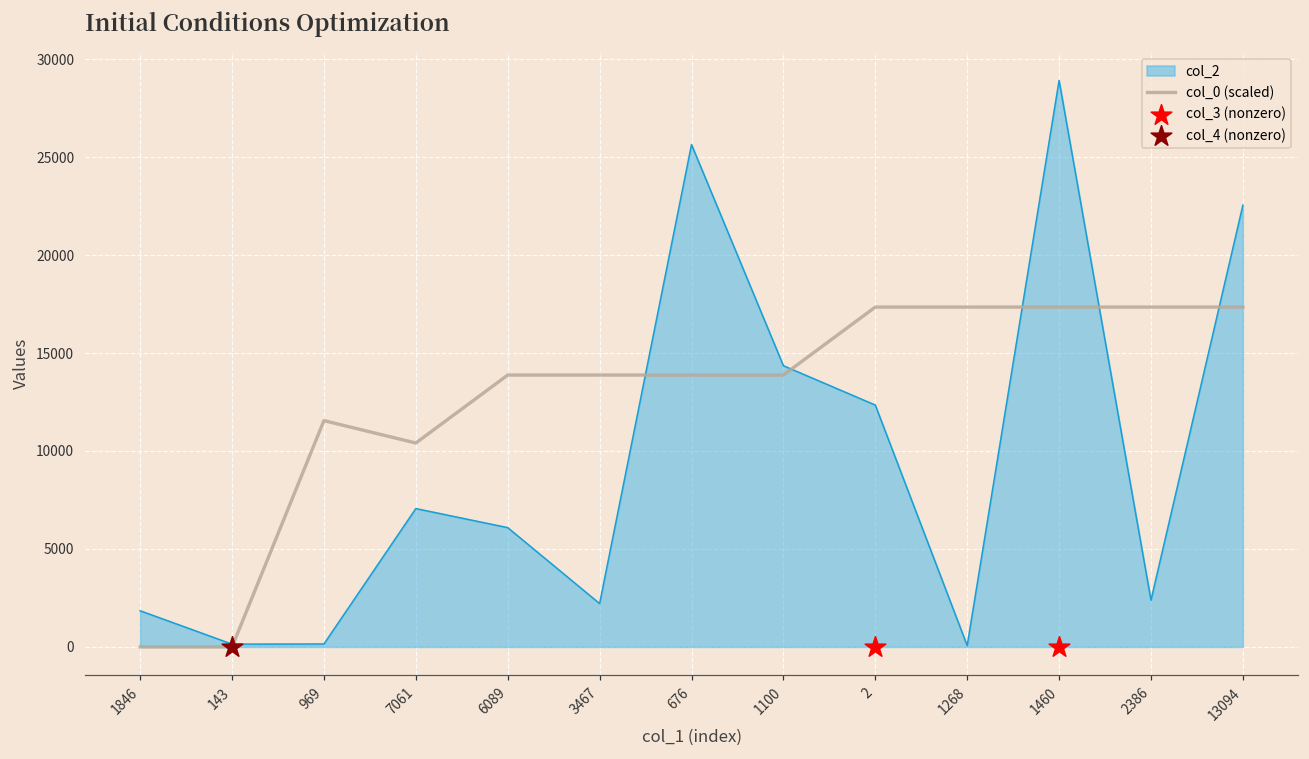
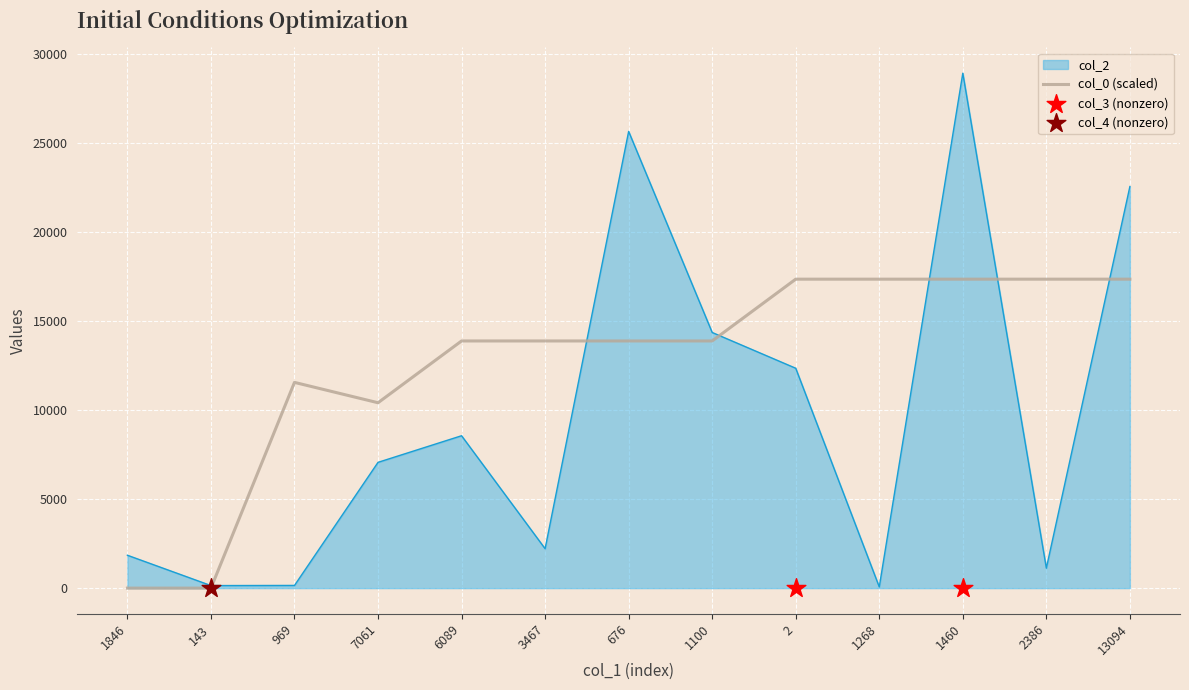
col_2, 6089: 6100 -> 8600
col_2, 2386: 2400 -> 1100
